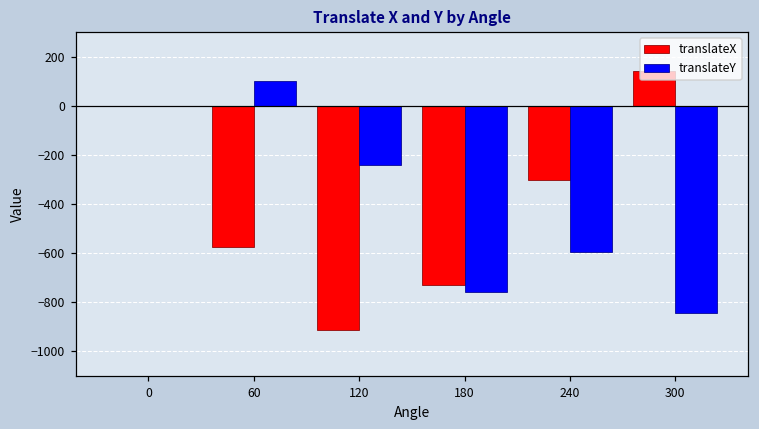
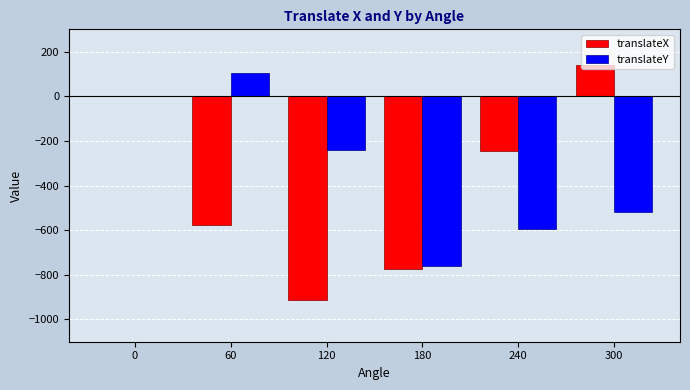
translateX, 180: -730 -> -770
translateX, 240: -300 -> -250
translateY, 300: -840 -> -520
